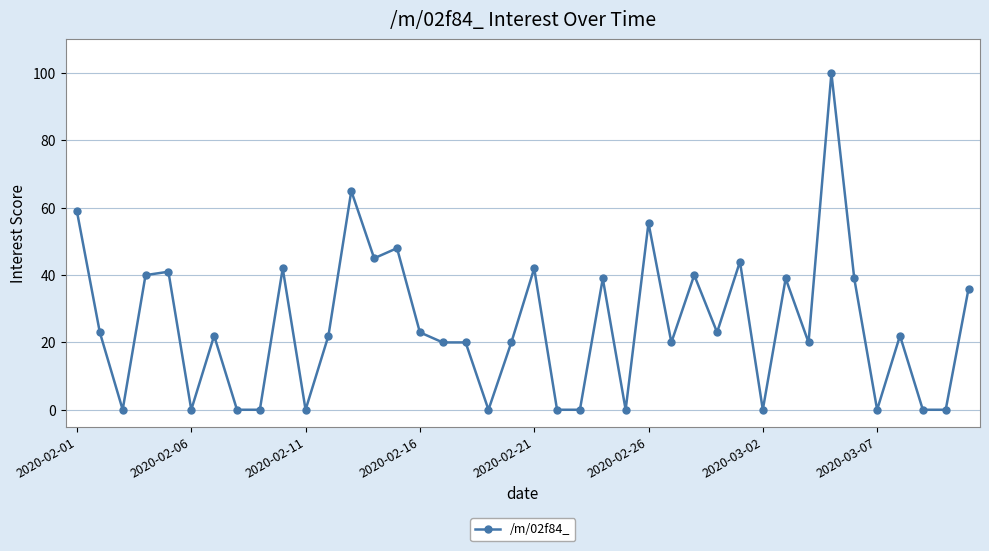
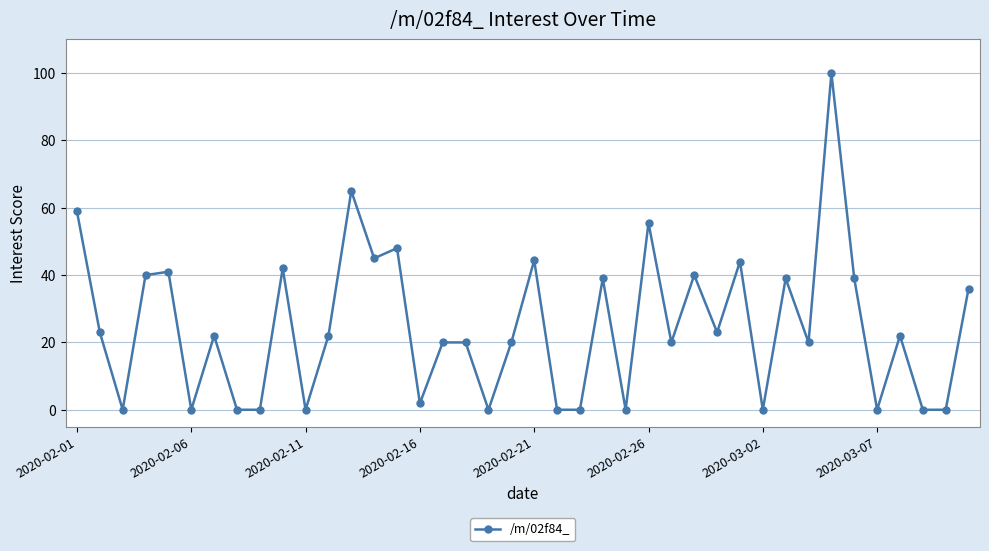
2020-02-16: 23 -> 2
2020-02-21: 42 -> 44
